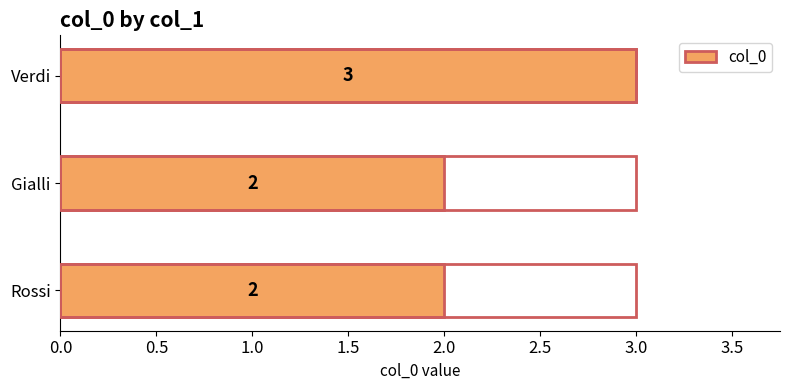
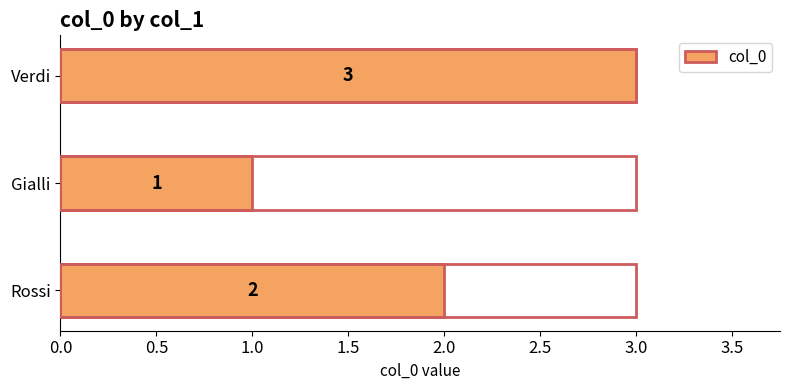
Gialli: 2 -> 1
